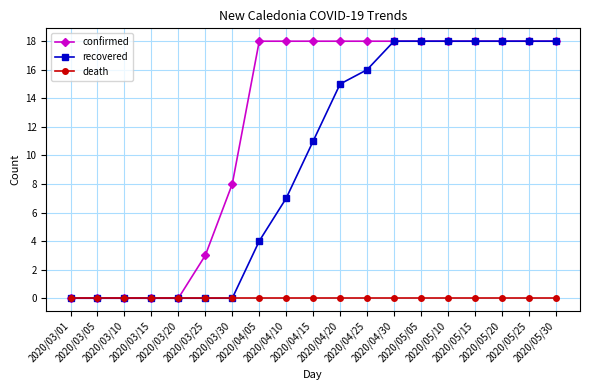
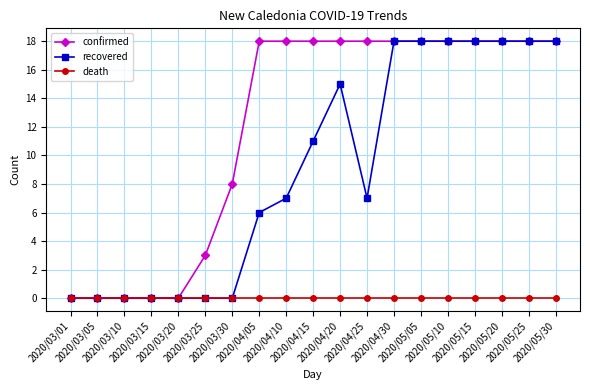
recovered, 2020/04/05: 4 -> 6
recovered, 2020/04/25: 16 -> 7
